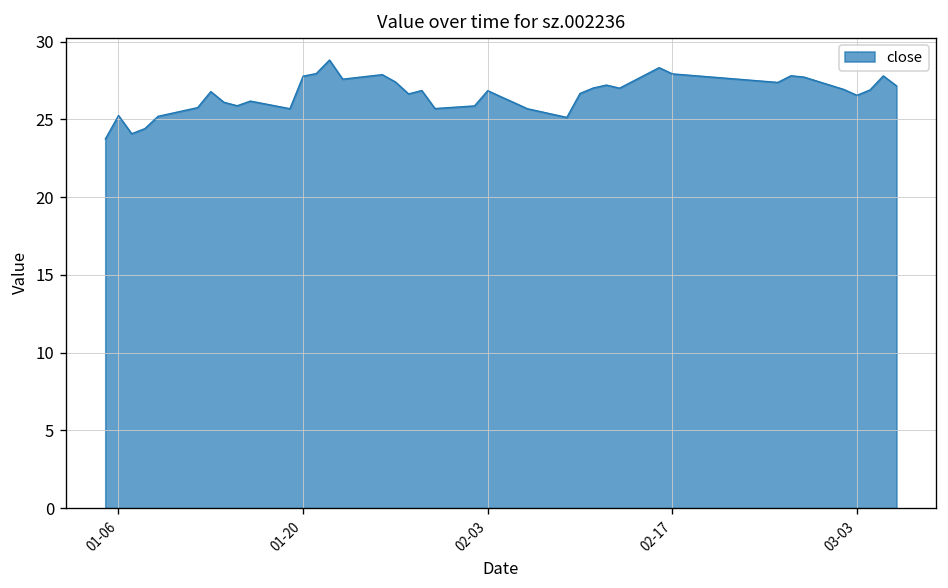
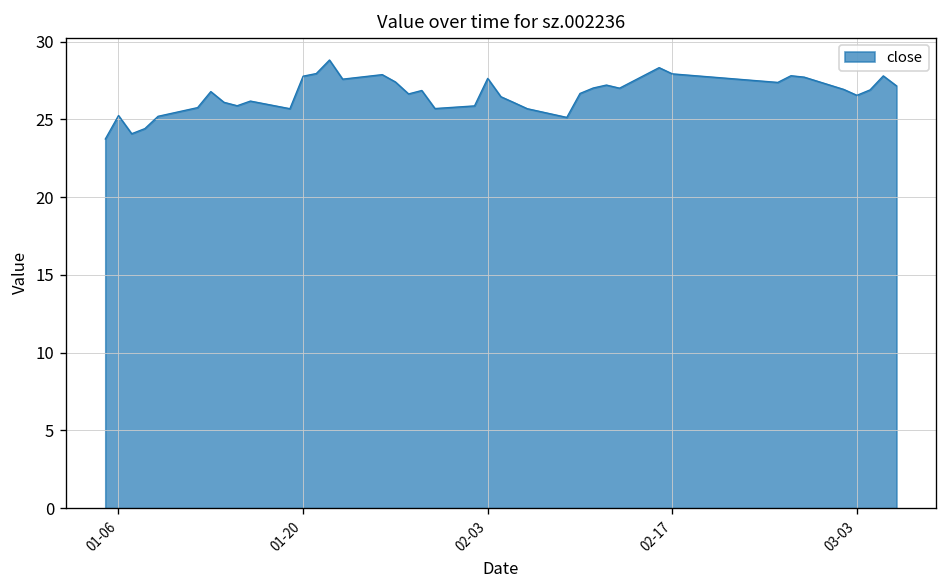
02-03: 26.9 -> 27.6
